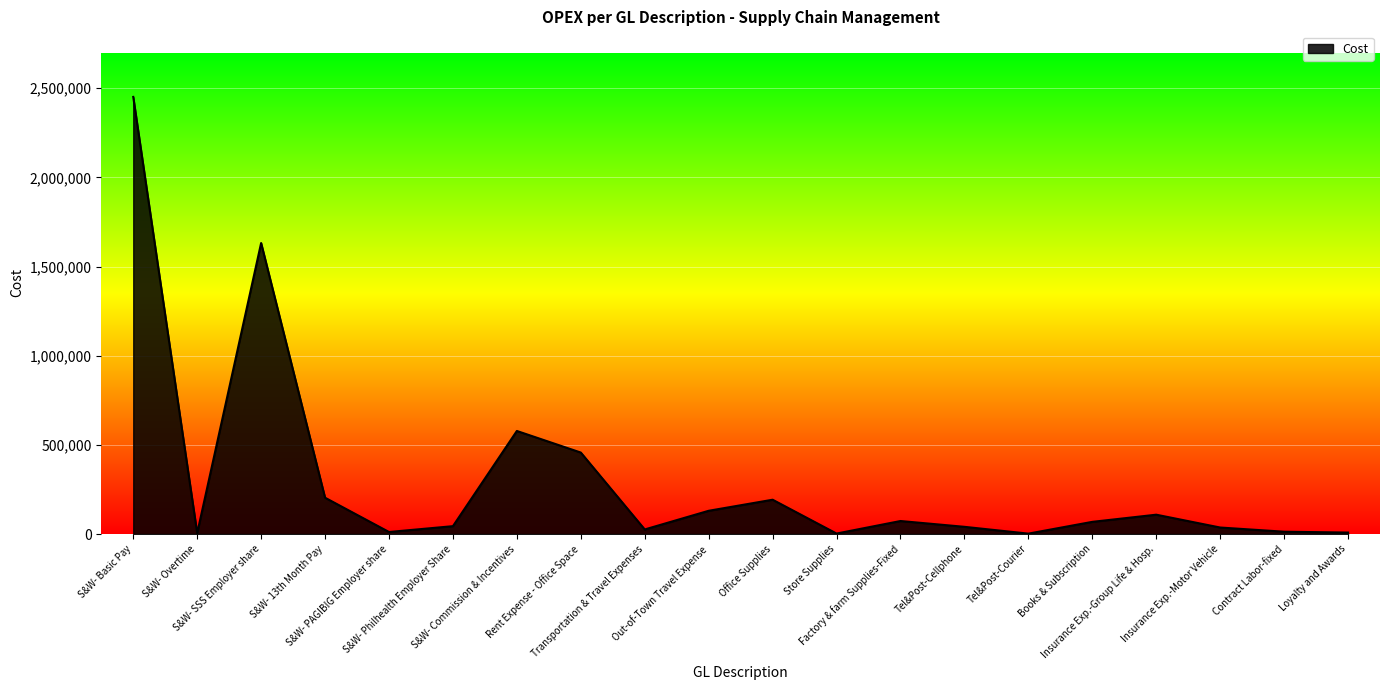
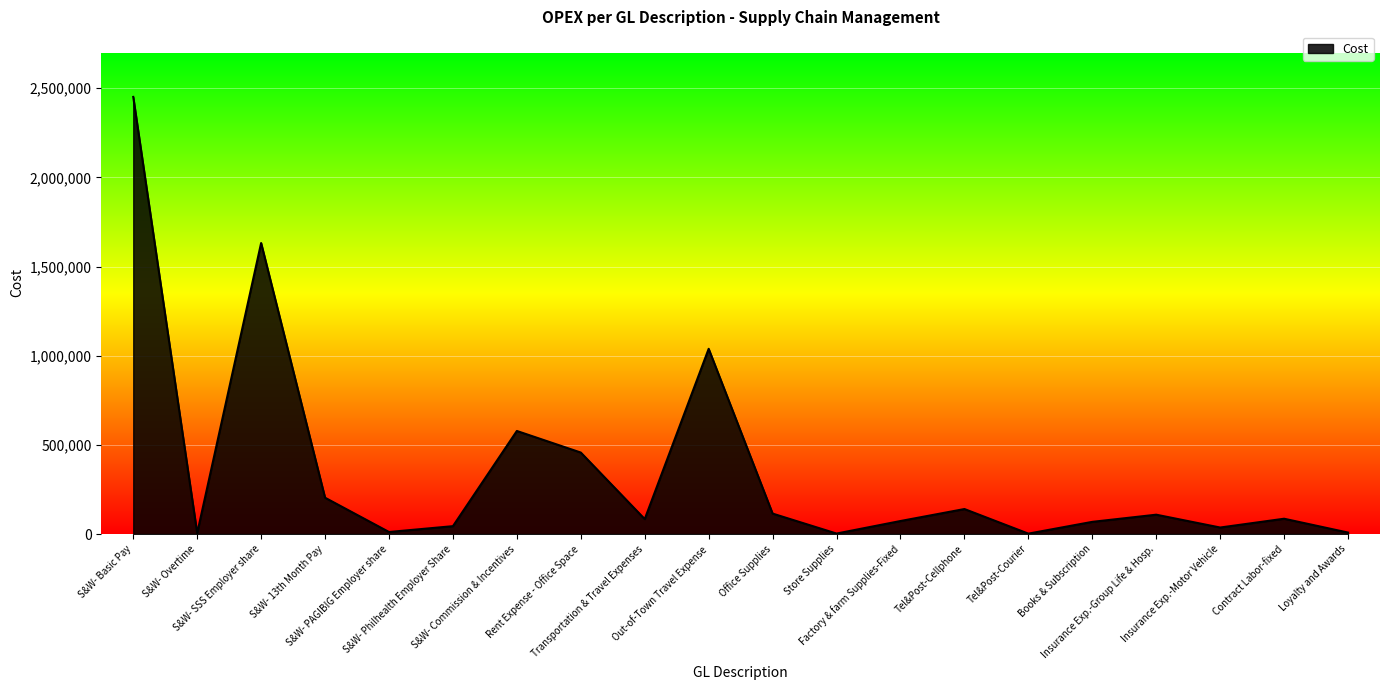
Transportation & Travel Expenses: 30,000 -> 80,000
Out-of-Town Travel Expense: 130,000 -> 1,040,000
Office Supplies: 190,000 -> 110,000
Tel&Post-Cellphone: 40,000 -> 140,000
Contract Labor-fixed: 10,000 -> 90,000
